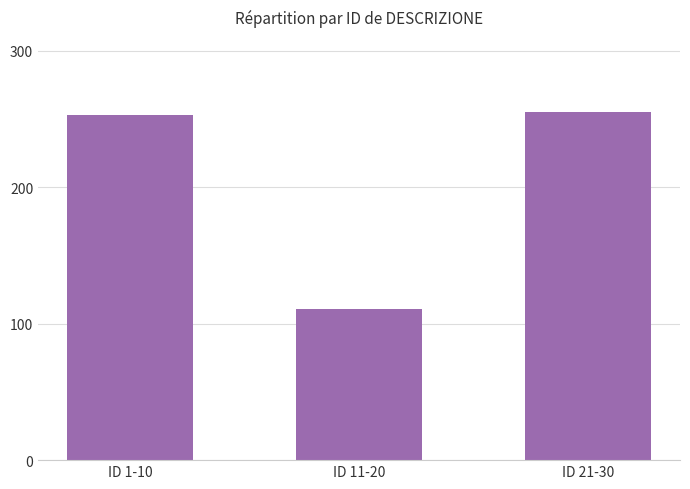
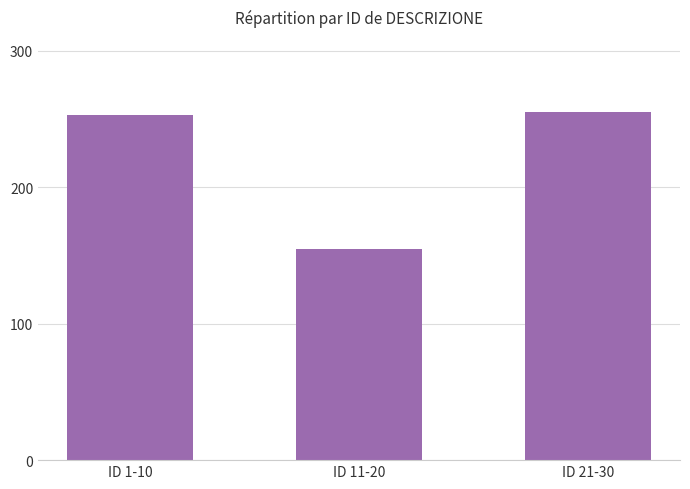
ID 11-20: 111 -> 155
